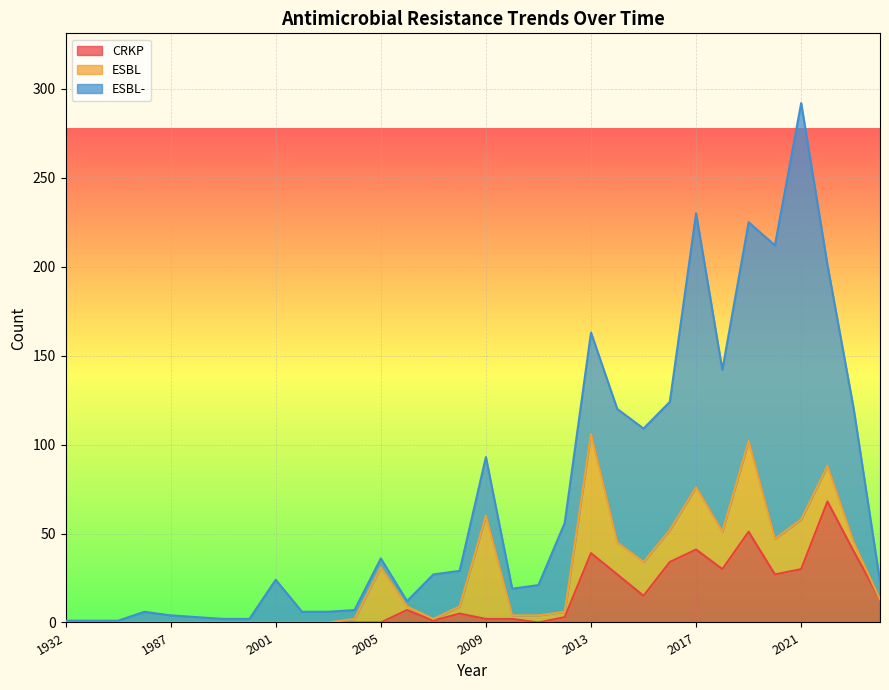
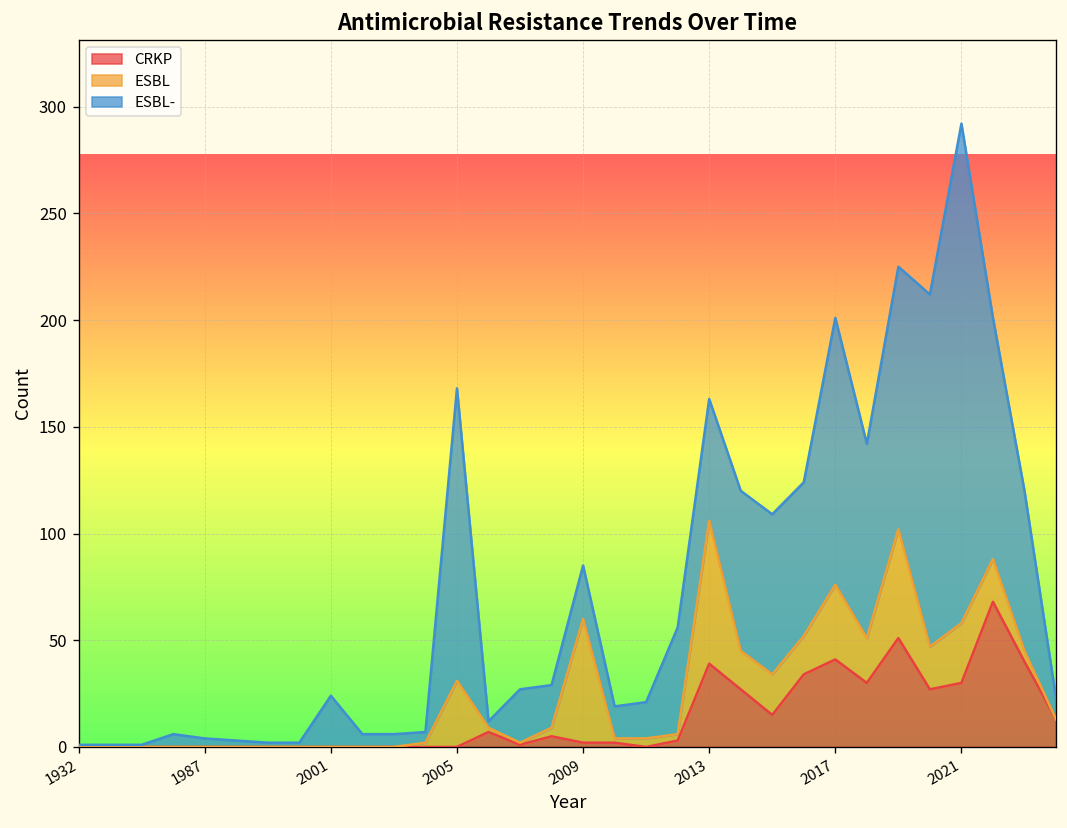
ESBL-, 2005: 5 -> 137
ESBL-, 2009: 33 -> 25
ESBL-, 2017: 154 -> 125
